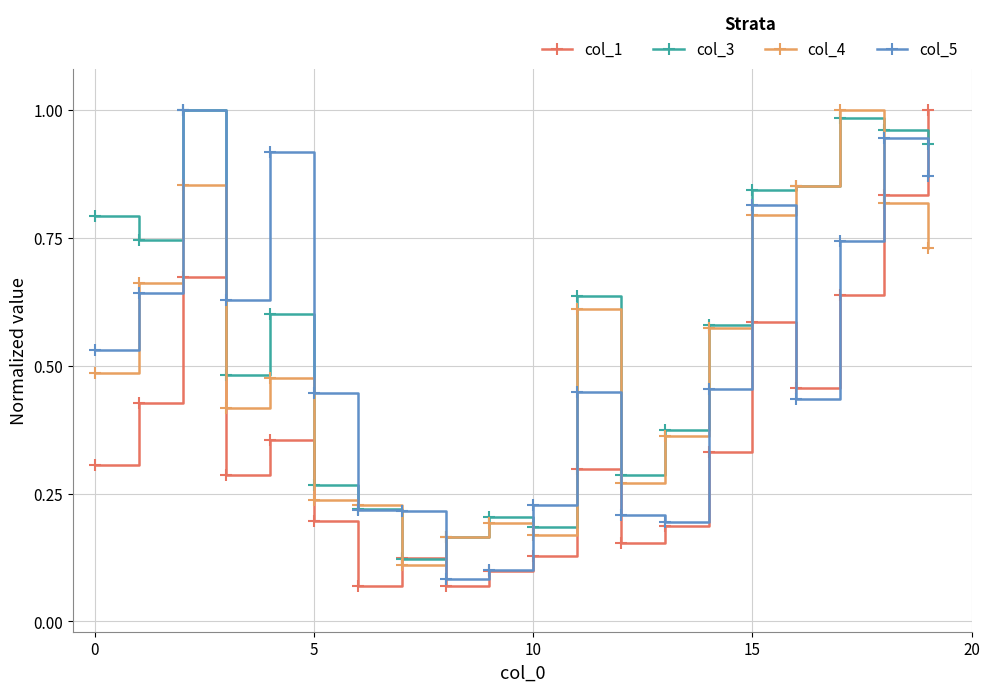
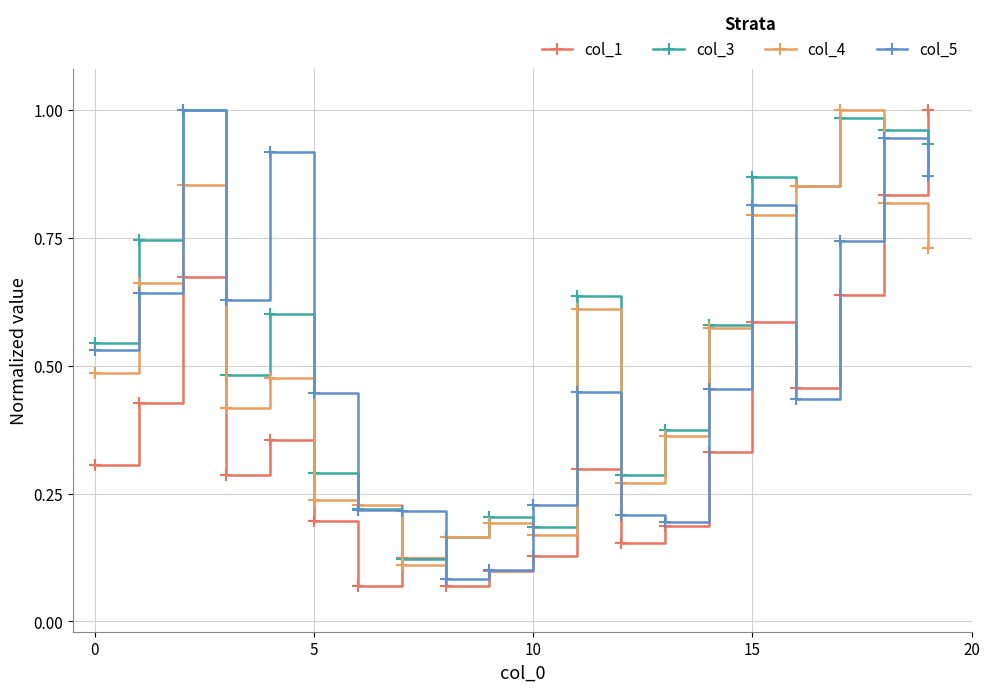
col_3, 0: 0.79 -> 0.54
col_3, 5: 0.27 -> 0.29
col_3, 15: 0.84 -> 0.87
